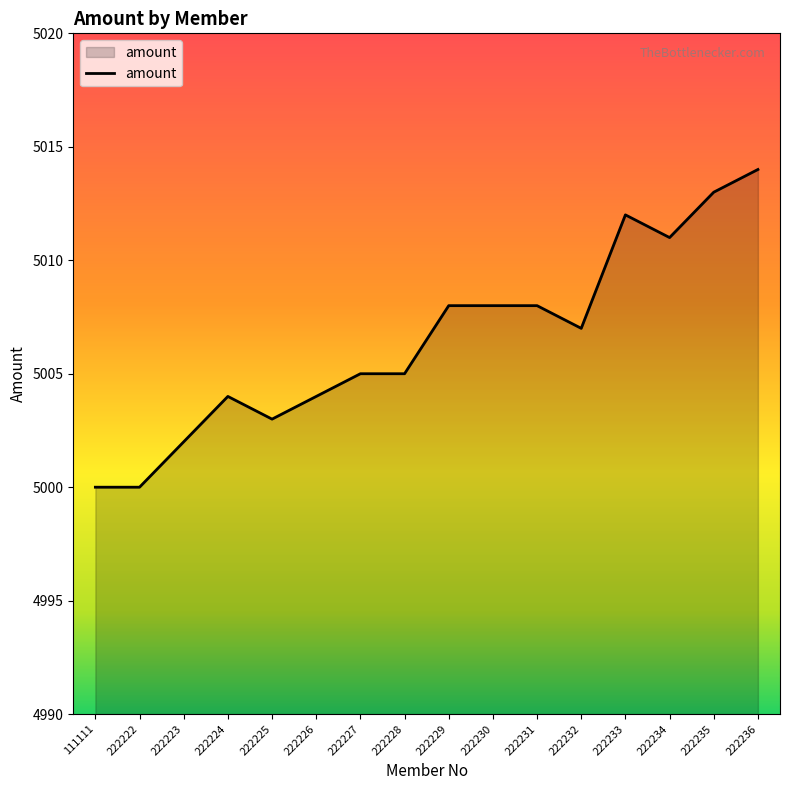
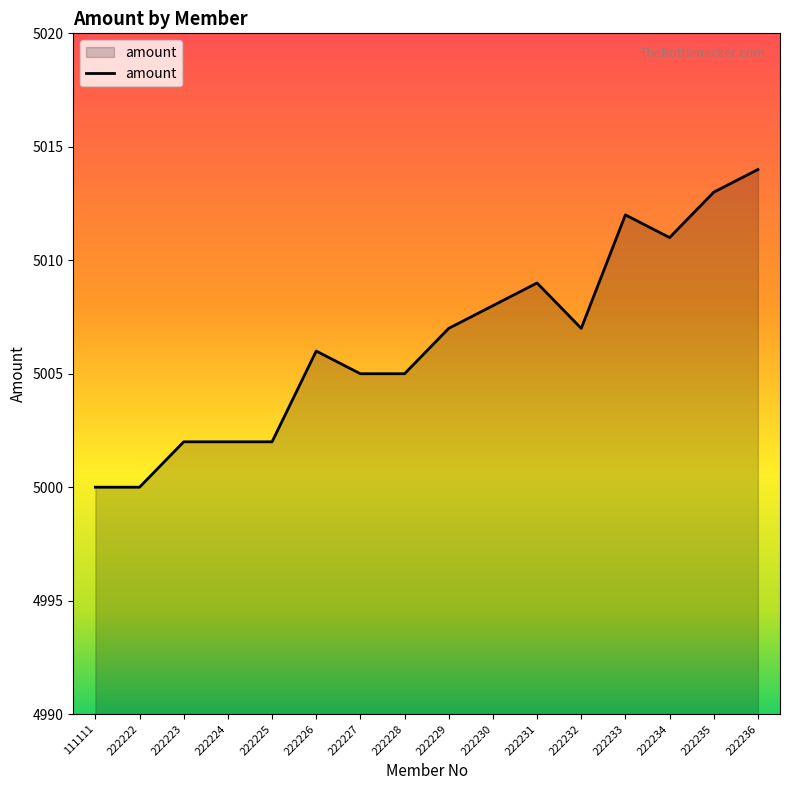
222224: 5004 -> 5002
222225: 5003 -> 5002
222226: 5004 -> 5006
222229: 5008 -> 5007
222231: 5008 -> 5009
